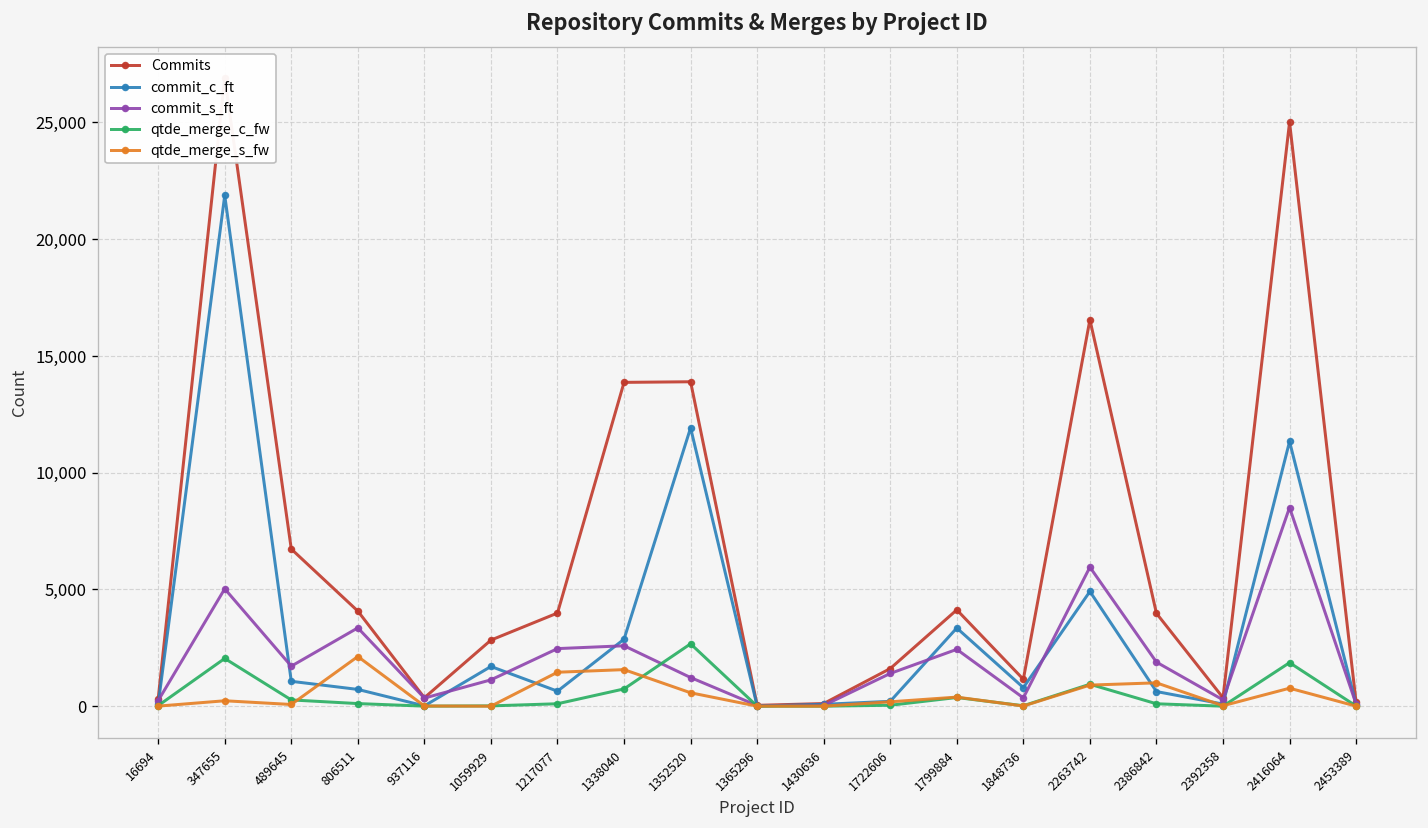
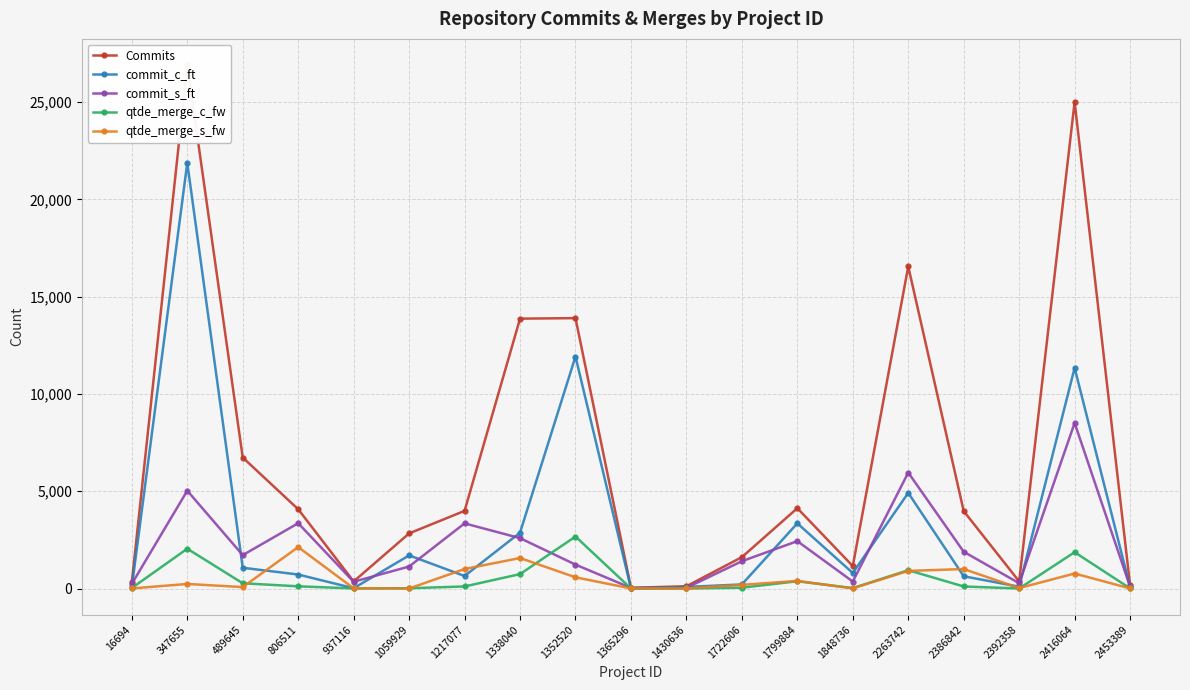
commit_s_ft, 1217077: 2,500 -> 3,300
qtde_merge_s_fw, 1217077: 1,500 -> 1,000
